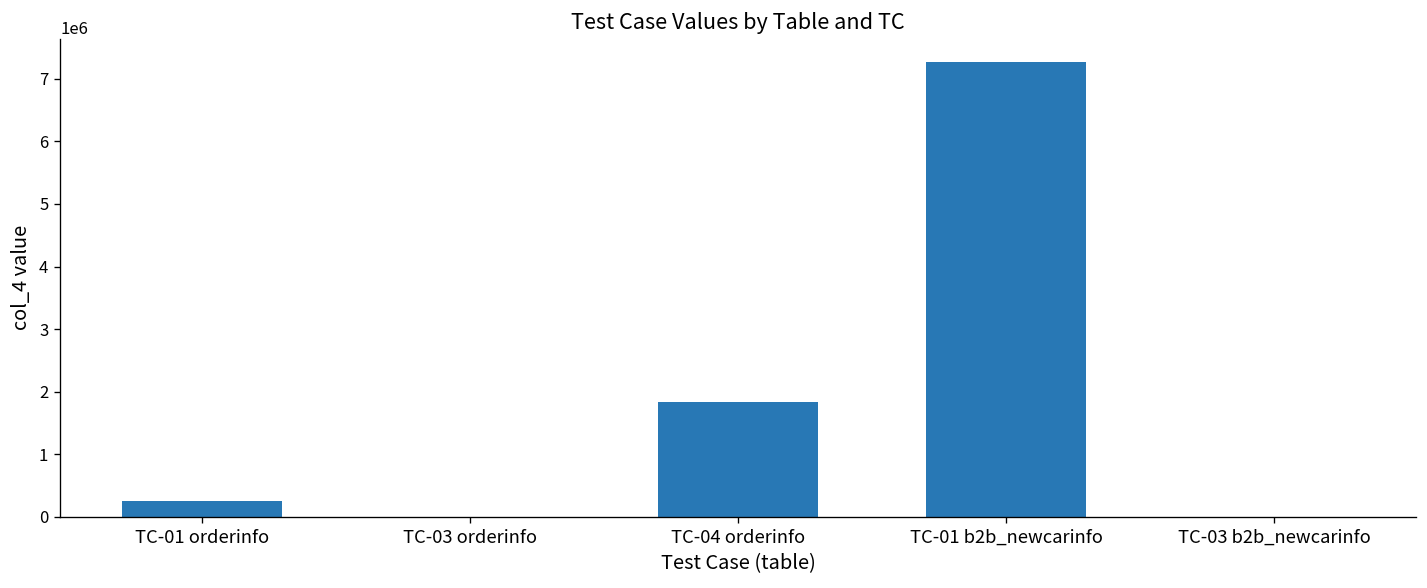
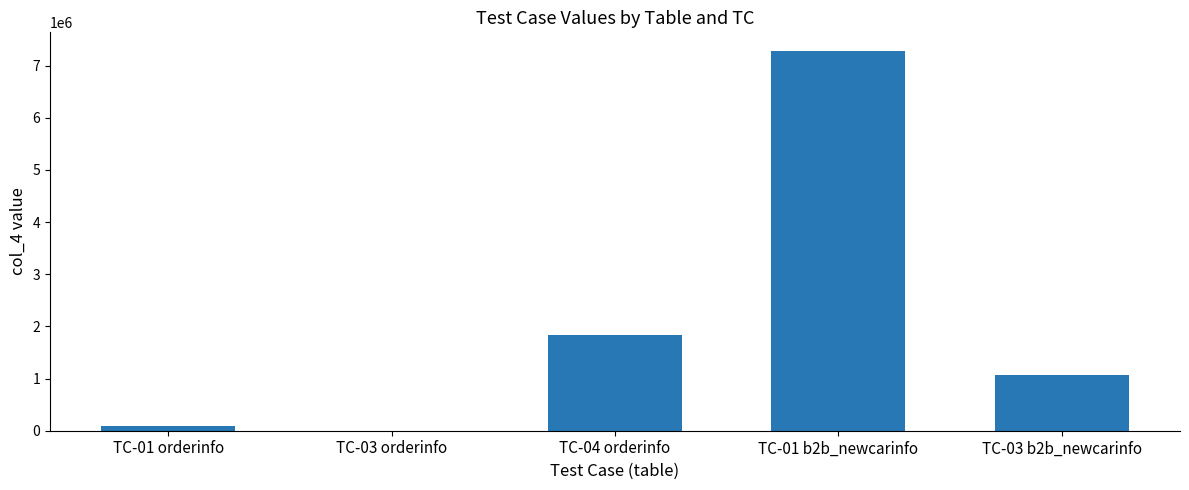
TC-01 orderinfo: 200000 -> 100000
TC-03 b2b_newcarinfo: 0 -> 1100000
